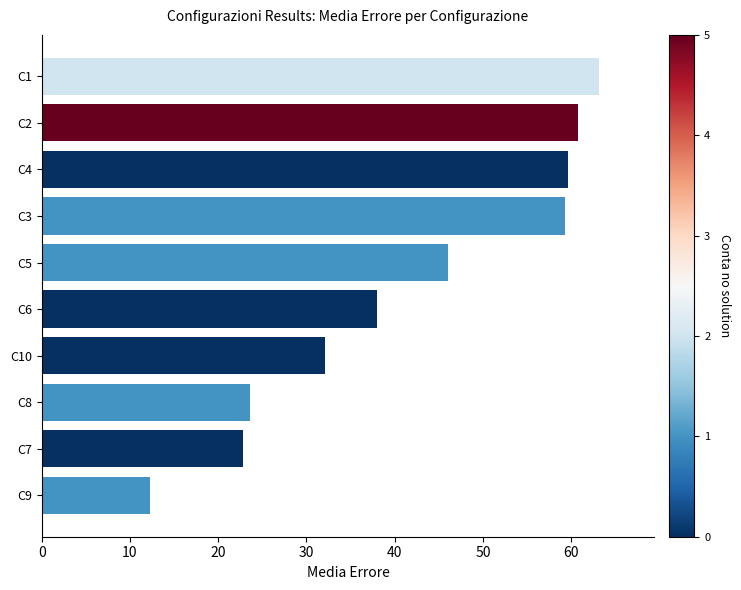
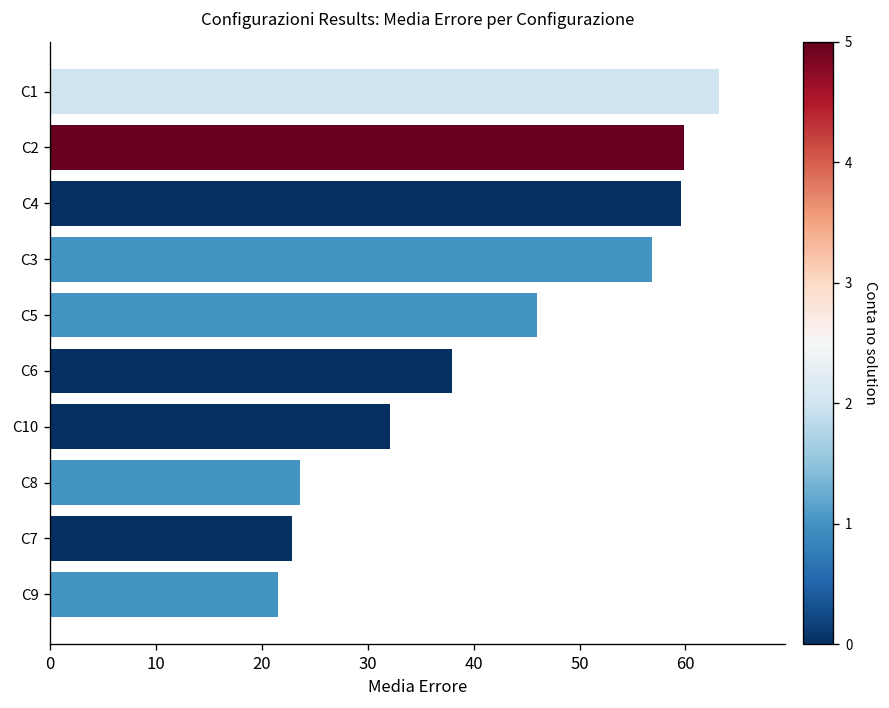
C2: 61 -> 60
C3: 59 -> 57
C9: 12 -> 22
